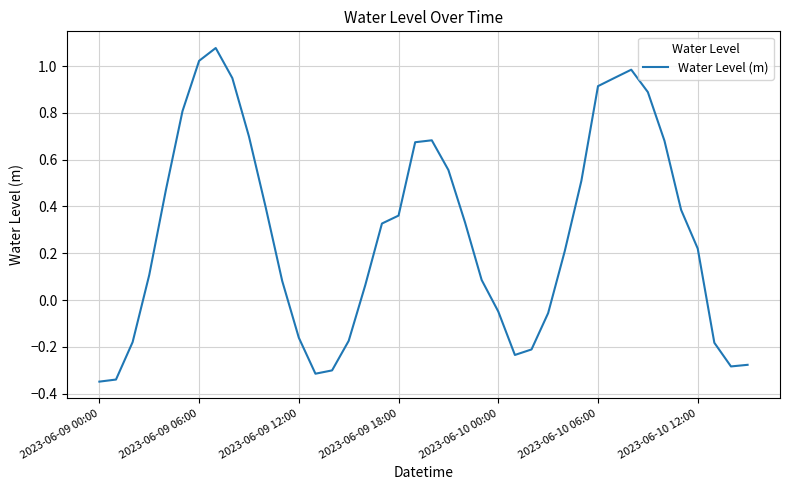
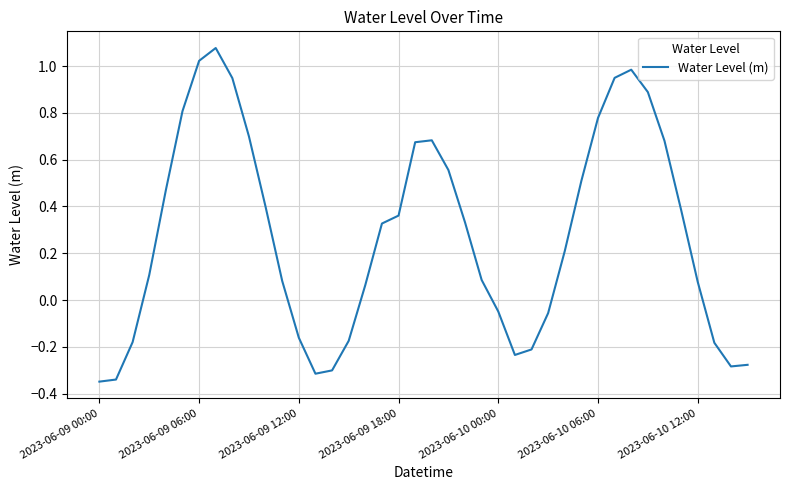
2023-06-10 06:00: 0.91 -> 0.78
2023-06-10 12:00: 0.22 -> 0.08
